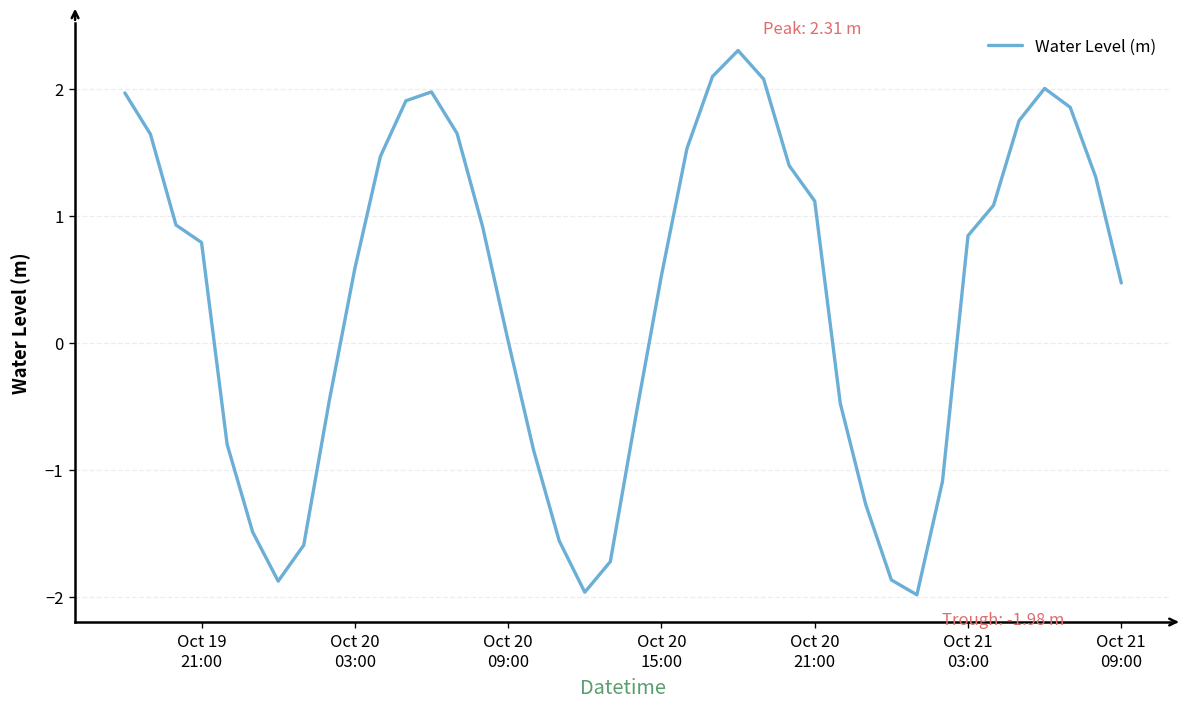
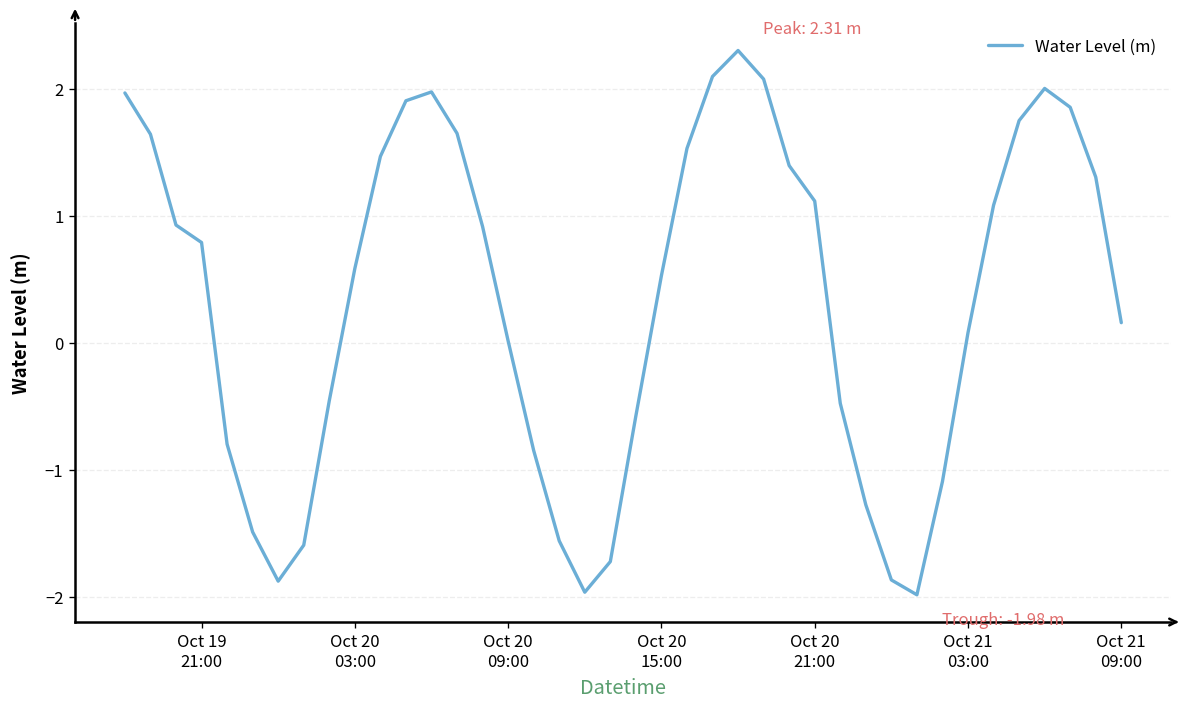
Oct 21 03:00: 0.85 -> 0.08
Oct 21 09:00: 0.47 -> 0.16
